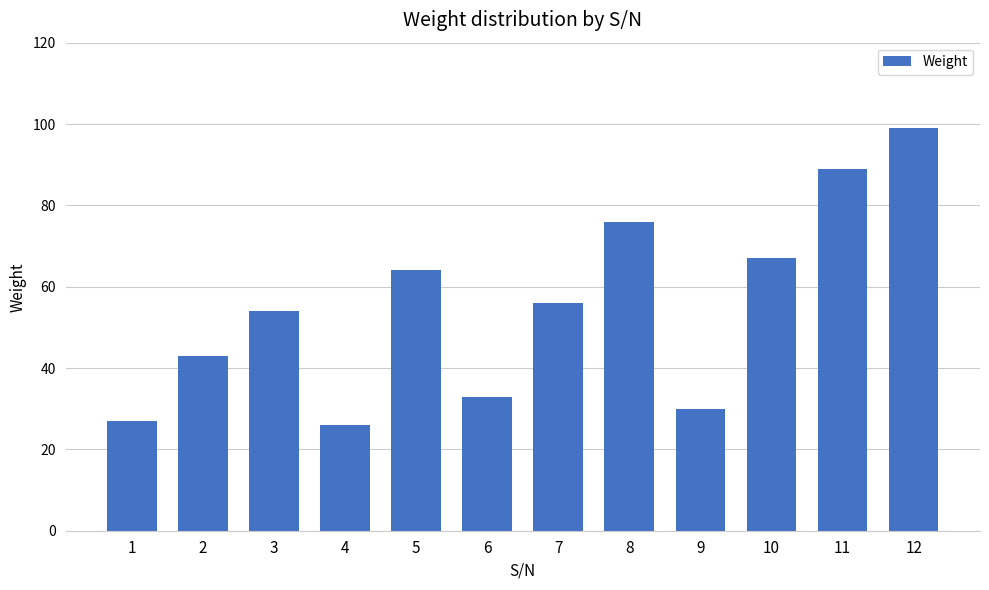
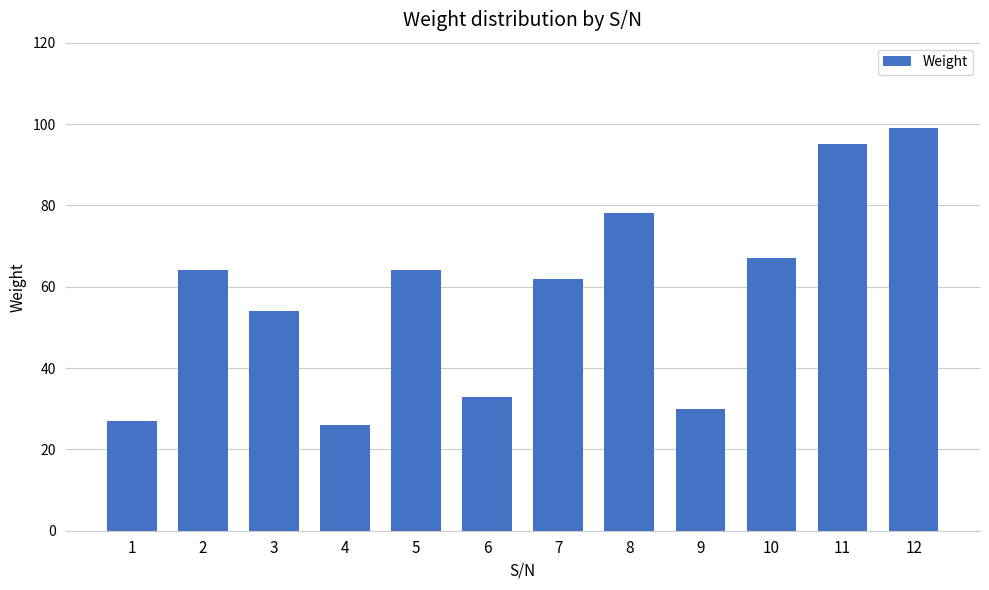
2: 43 -> 64
7: 56 -> 62
8: 76 -> 78
11: 89 -> 95
